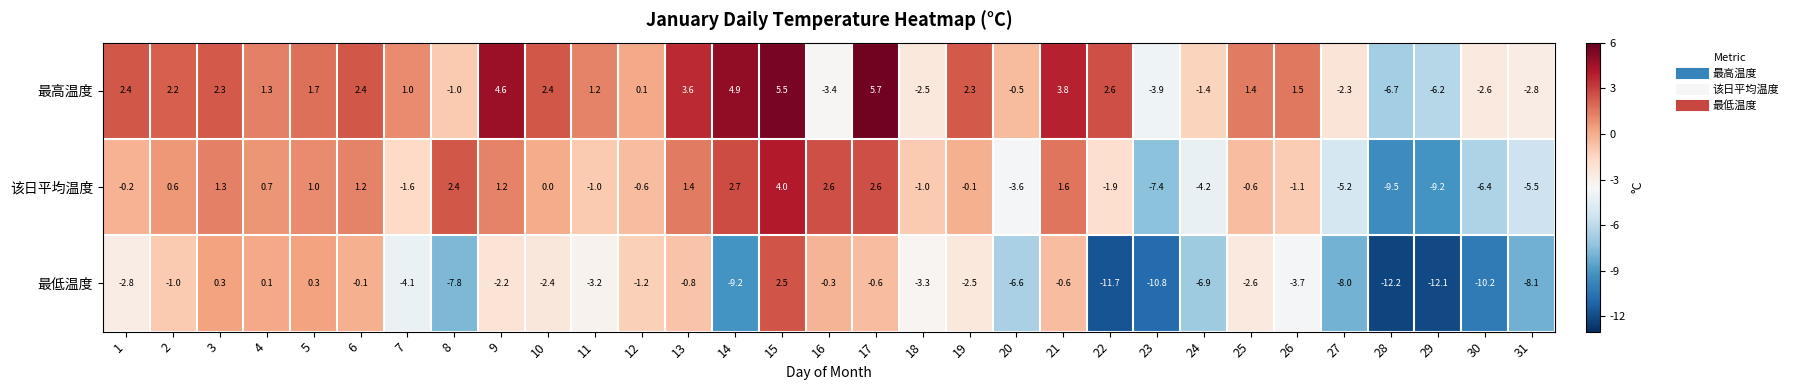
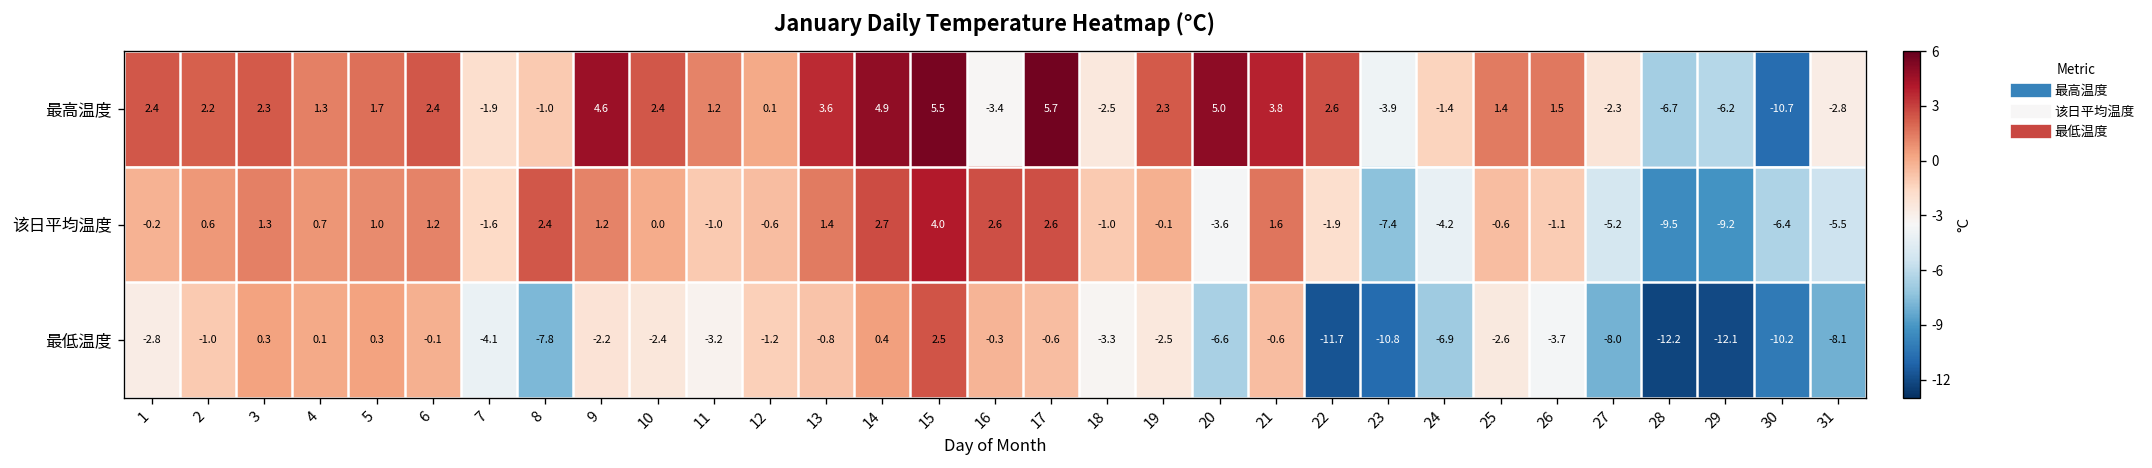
最高温度, 7: 1.0 -> -1.9
最高温度, 20: -0.5 -> 5.0
最高温度, 30: -2.6 -> -10.7
最低温度, 14: -9.2 -> 0.4
